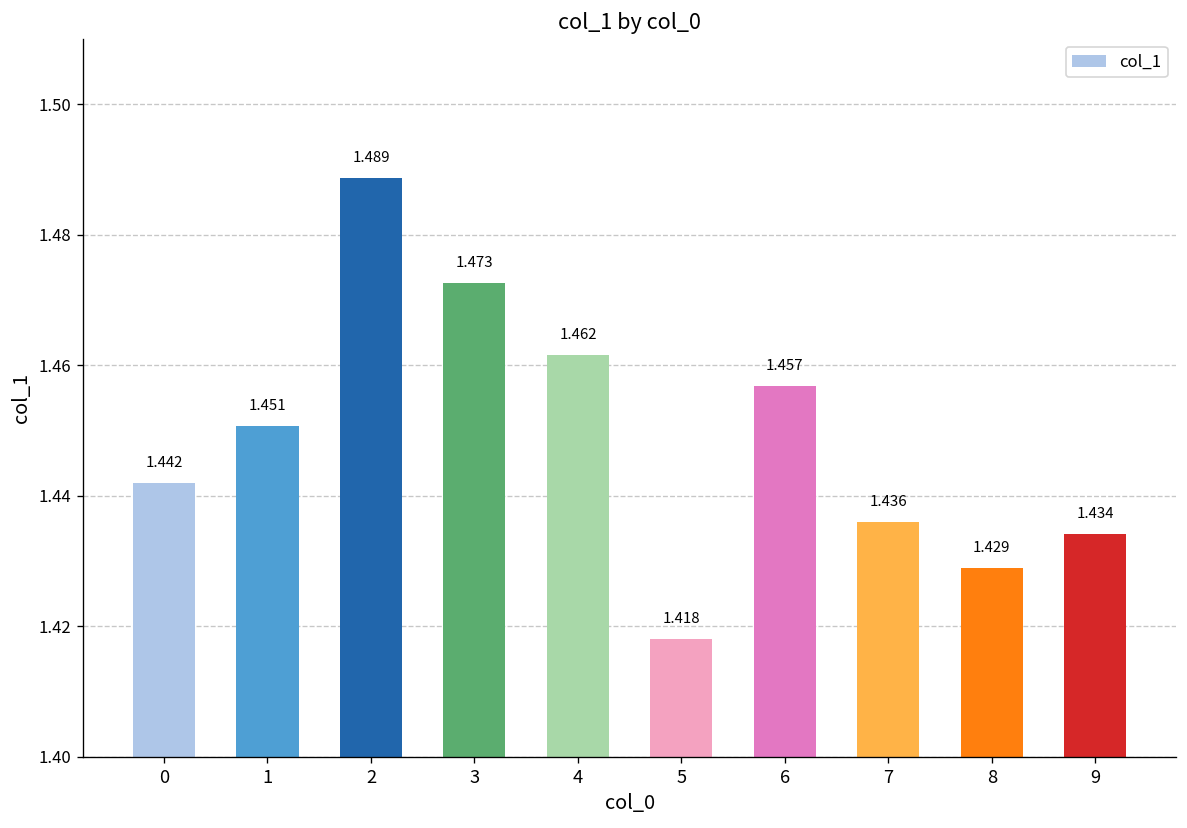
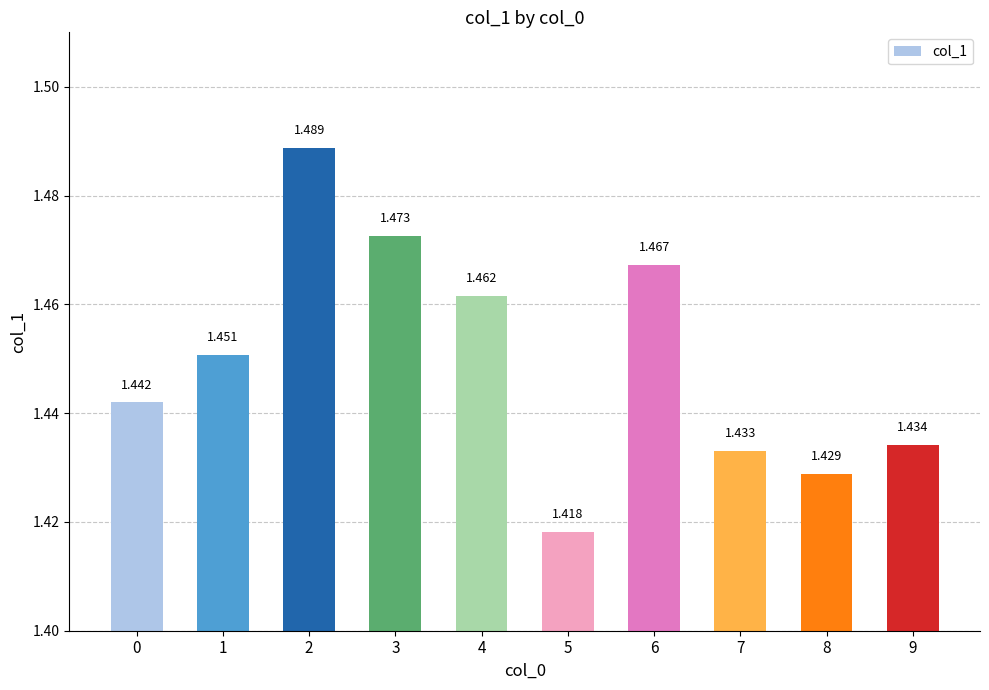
6: 1.457 -> 1.467
7: 1.436 -> 1.433
